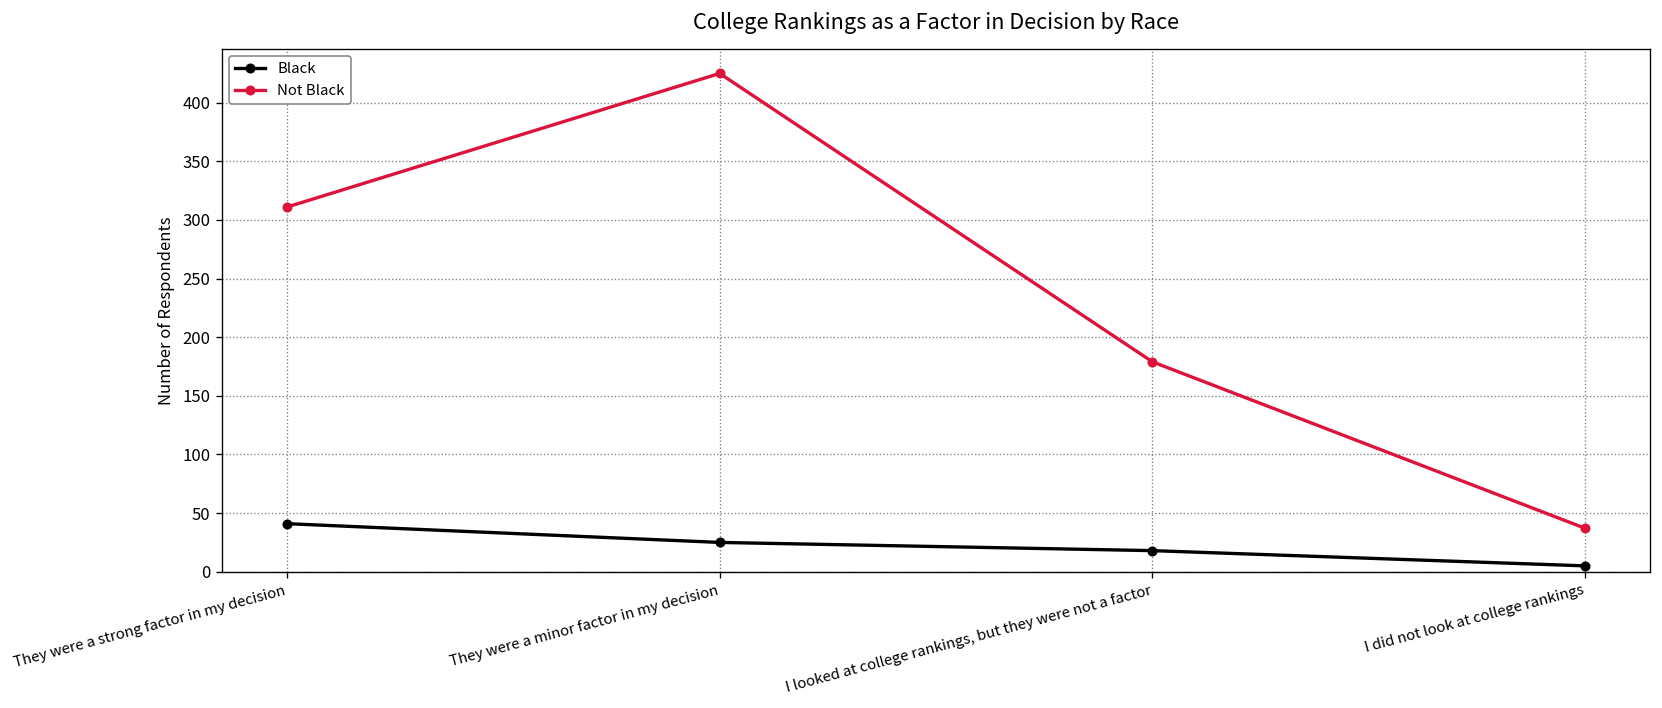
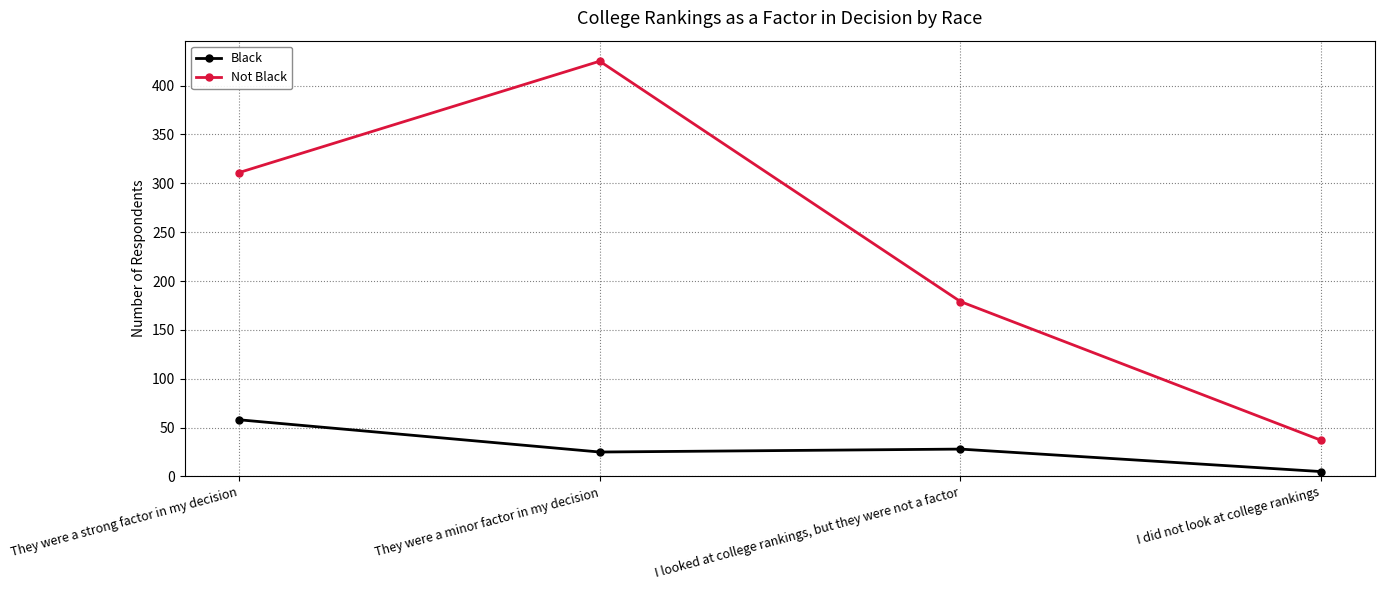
Black, They were a strong factor in my decision: 40 -> 60
Black, I looked at college rankings, but they were not a factor: 20 -> 30
